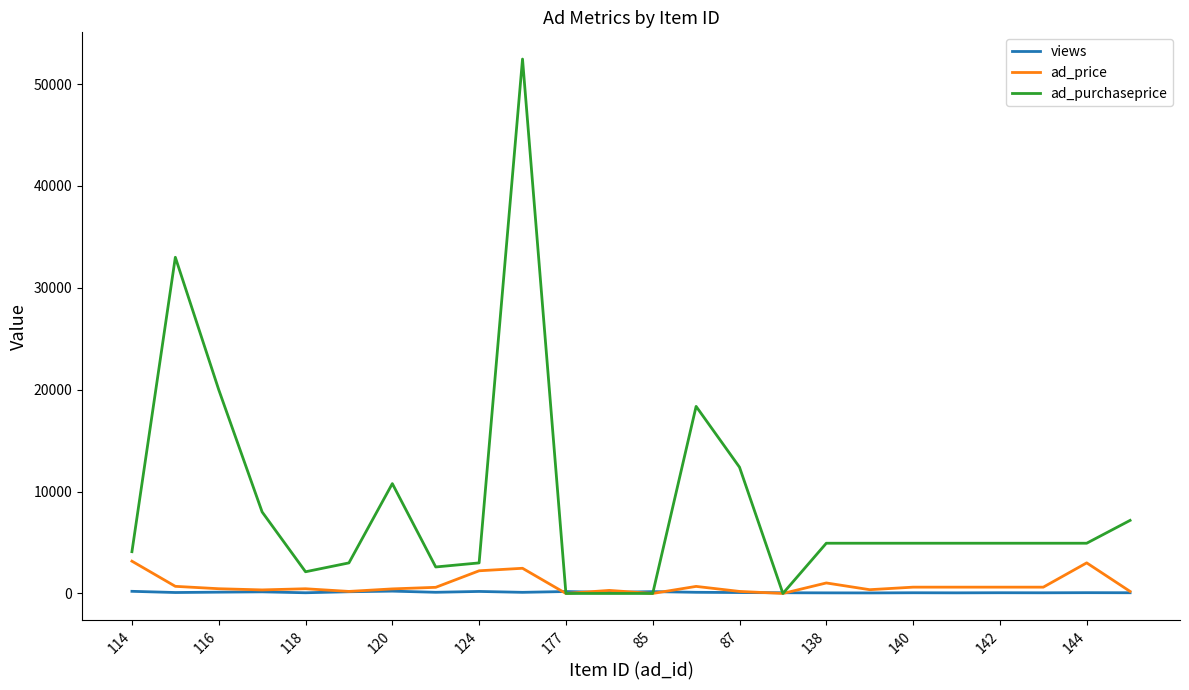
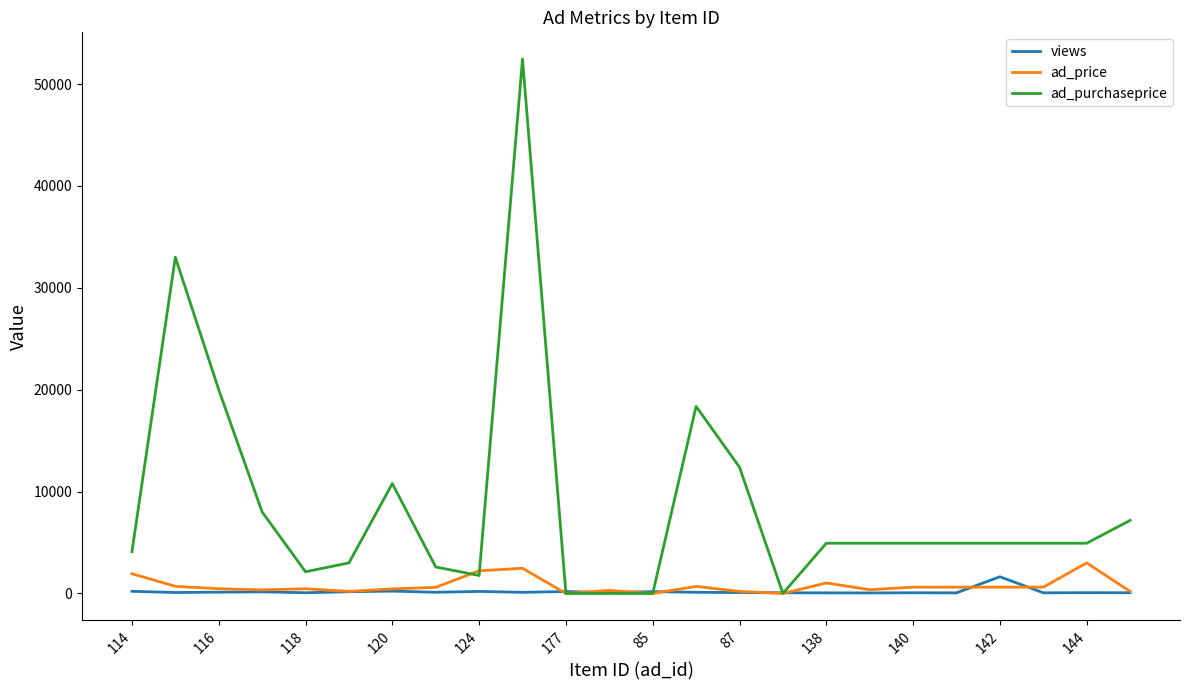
ad_price, 114: 3200 -> 1900
ad_purchaseprice, 124: 3000 -> 1800
views, 142: 100 -> 1600
